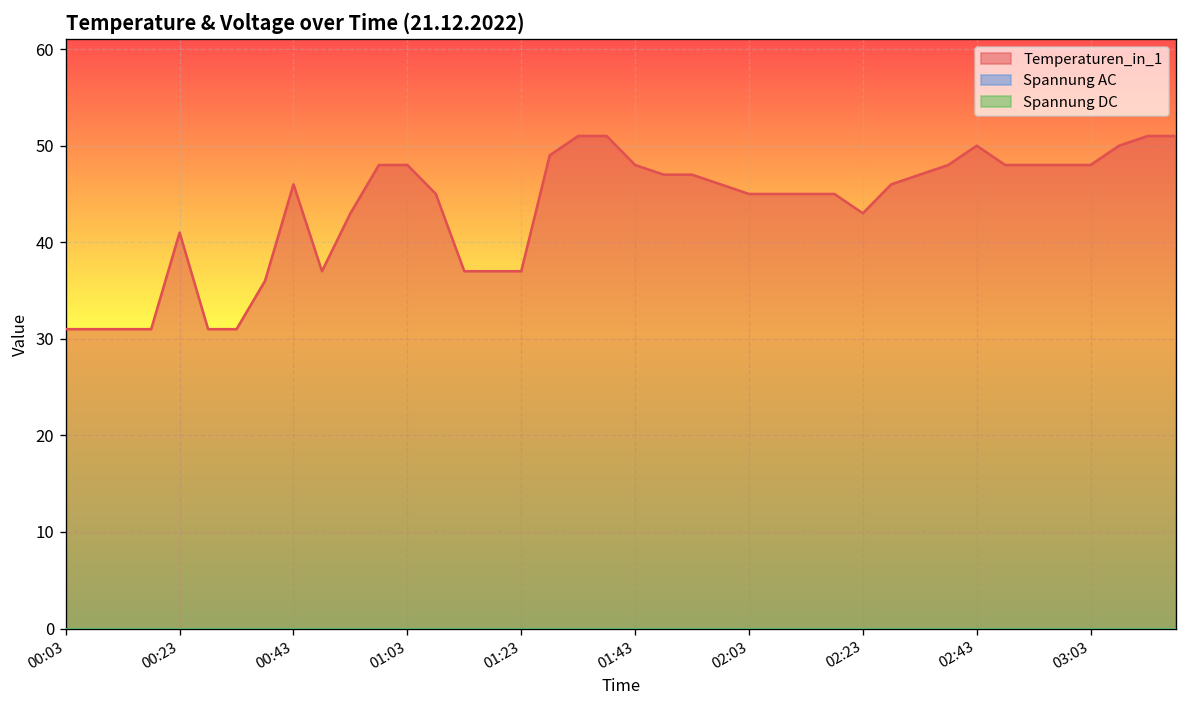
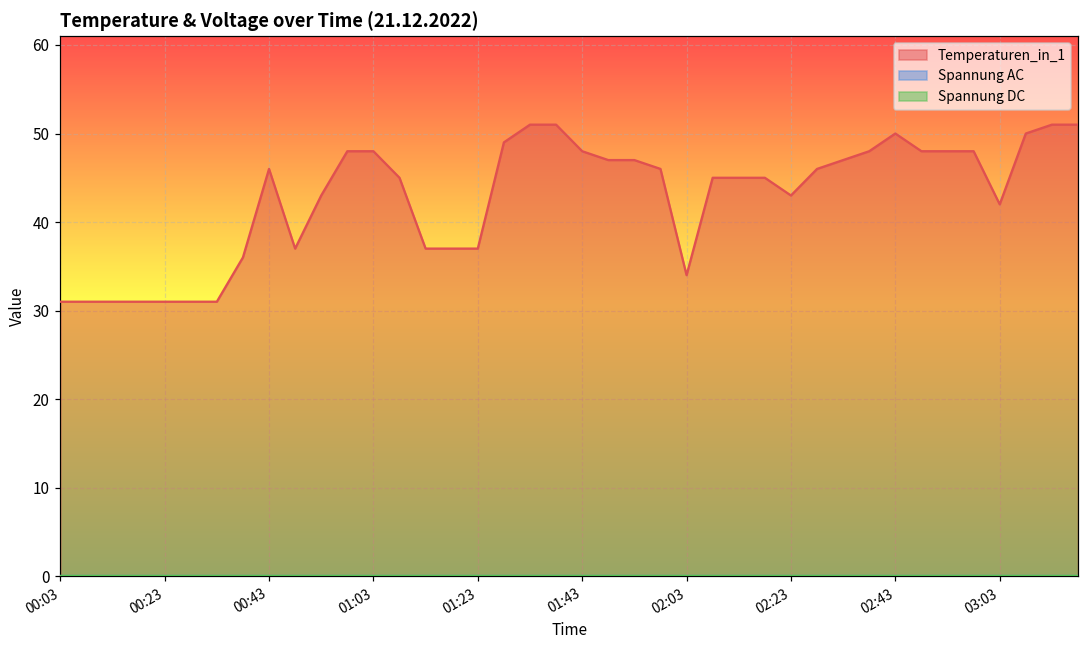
Temperaturen_in_1, 00:23: 41 -> 31
Temperaturen_in_1, 02:03: 45 -> 34
Temperaturen_in_1, 03:03: 48 -> 42
